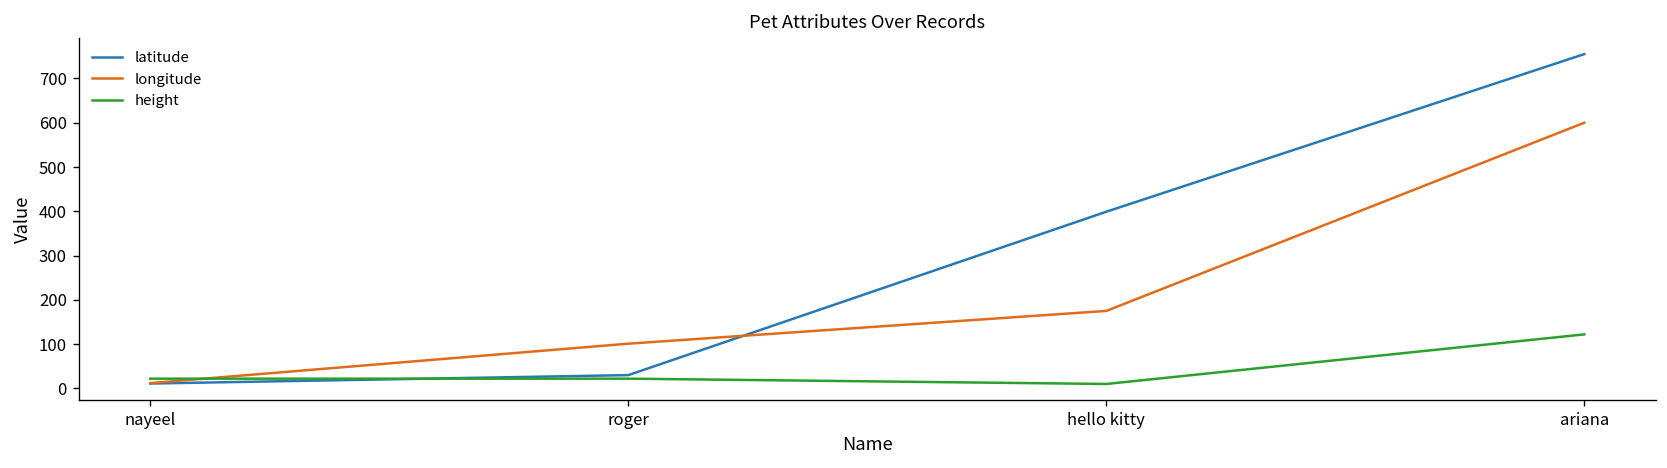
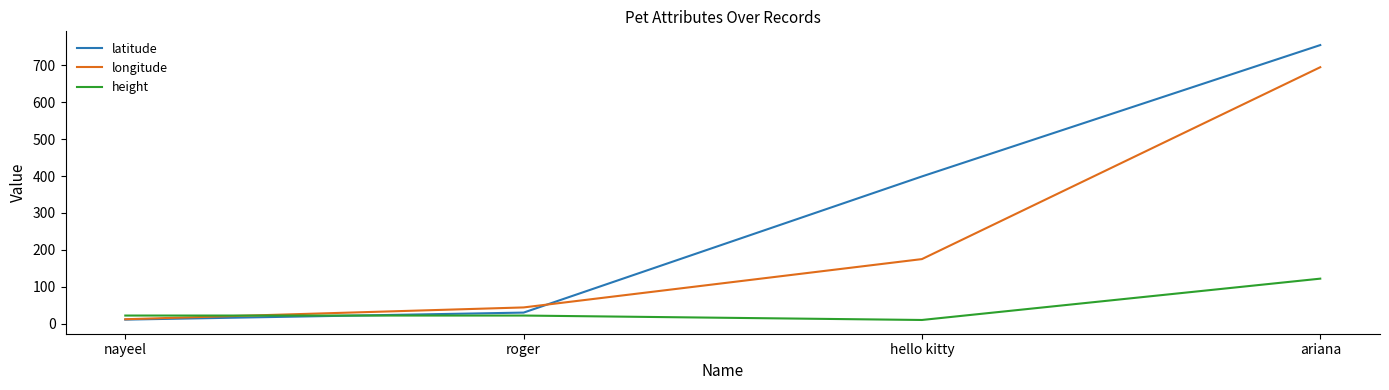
longitude, roger: 100 -> 40
longitude, ariana: 600 -> 700
